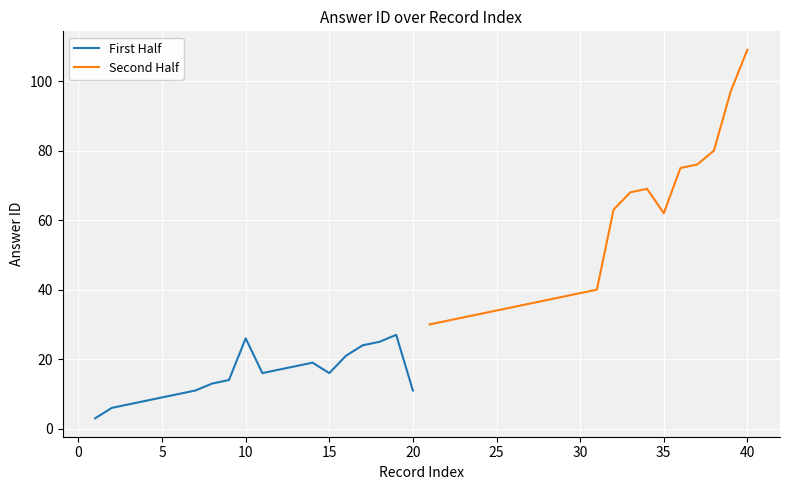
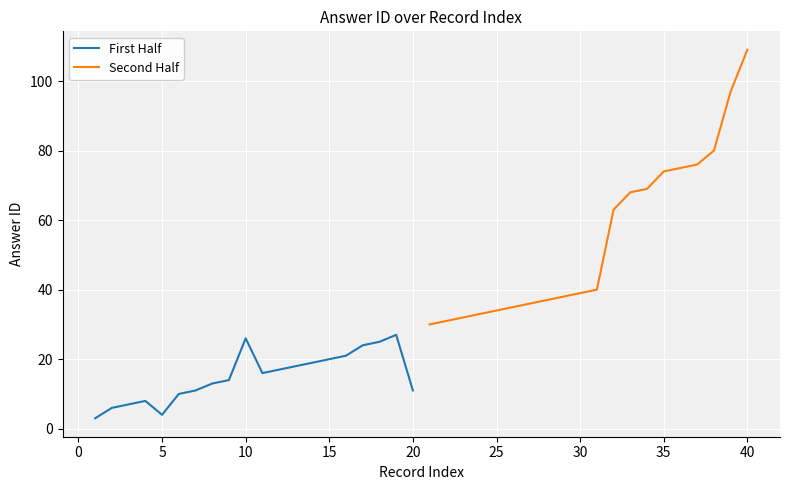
First Half, 5: 9 -> 4
First Half, 15: 16 -> 20
Second Half, 35: 62 -> 74
